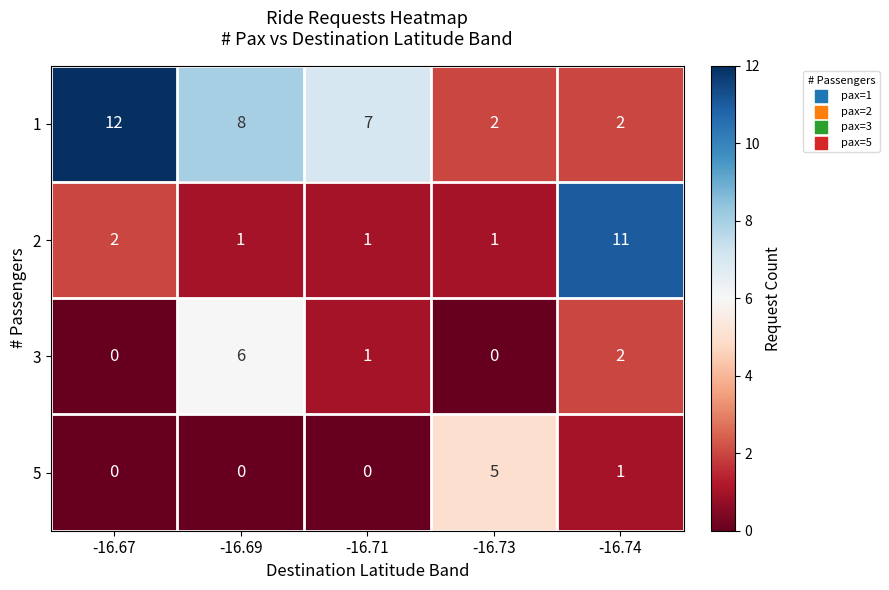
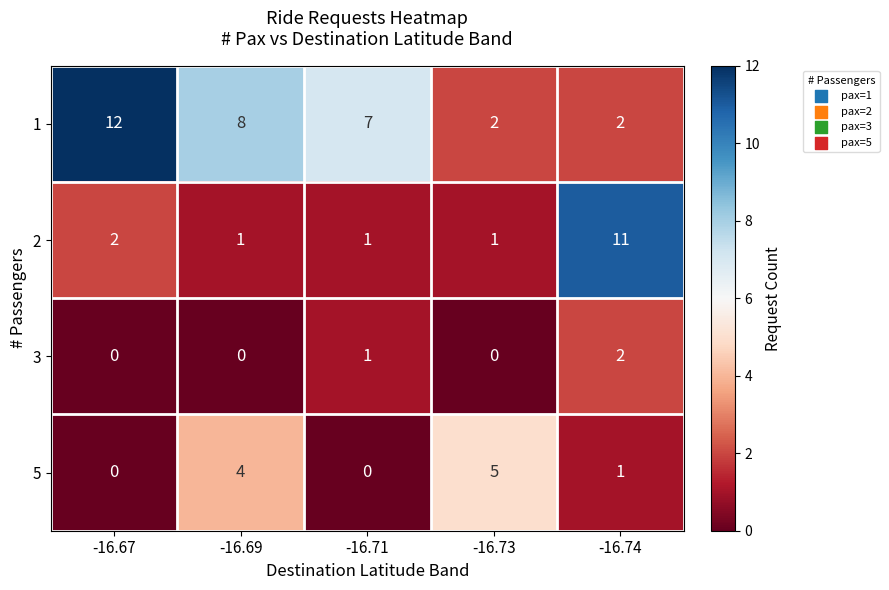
3, -16.69: 6 -> 0
5, -16.69: 0 -> 4
